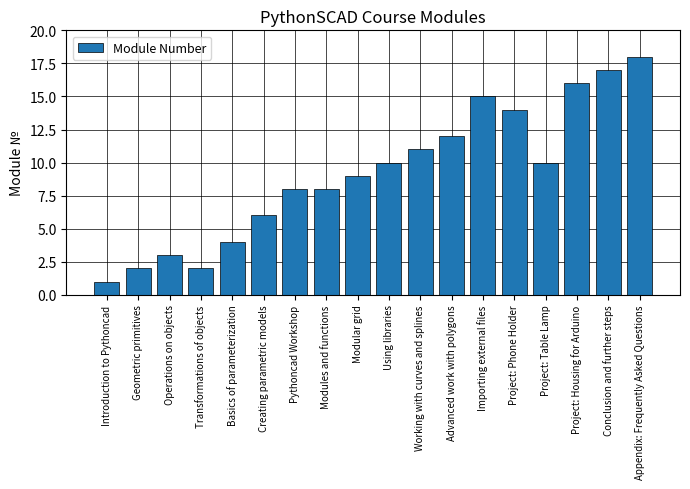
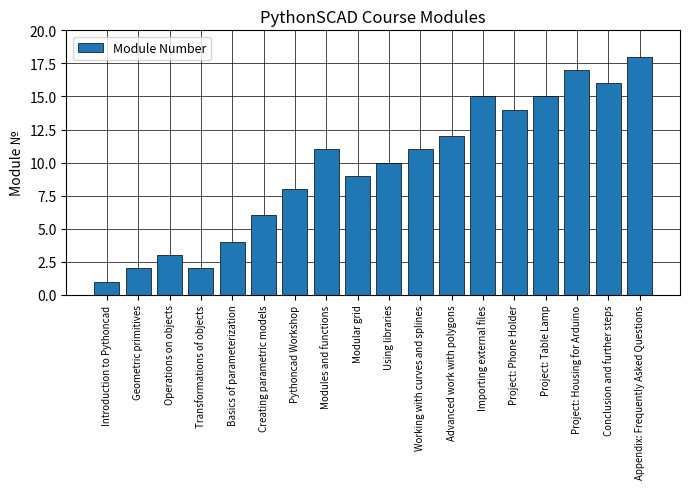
Modules and functions: 8 -> 11
Project: Table Lamp: 10 -> 15
Project: Housing for Arduino: 16 -> 17
Conclusion and further steps: 17 -> 16
